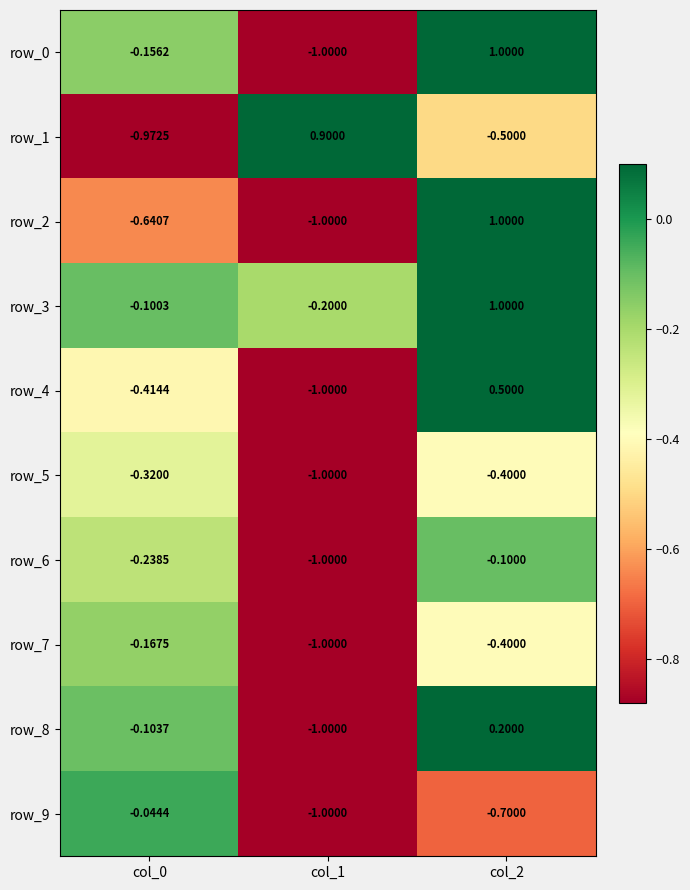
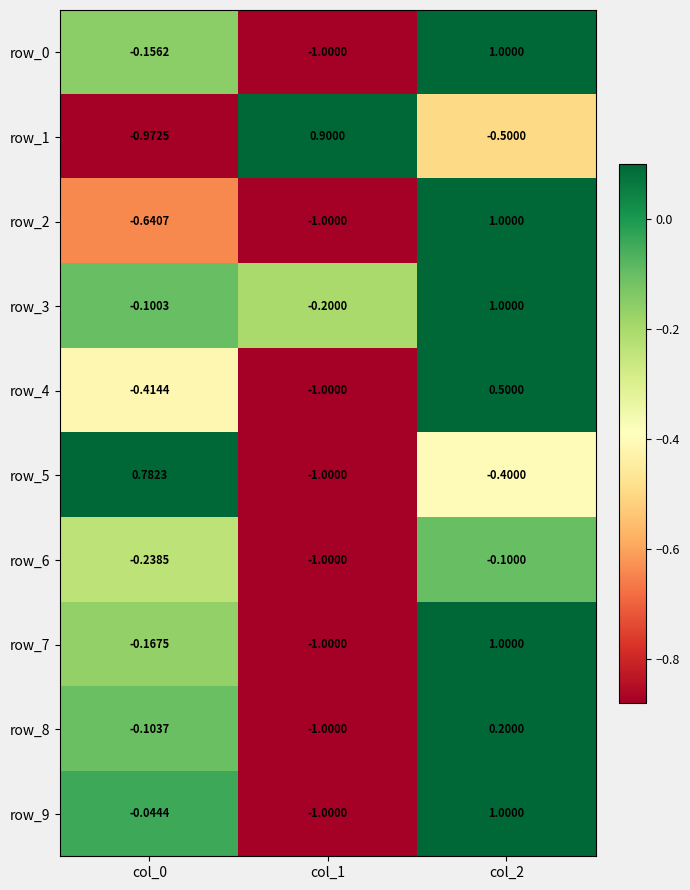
row_5, col_0: -0.3200 -> 0.7823
row_7, col_2: -0.4000 -> 1.0000
row_9, col_2: -0.7000 -> 1.0000
